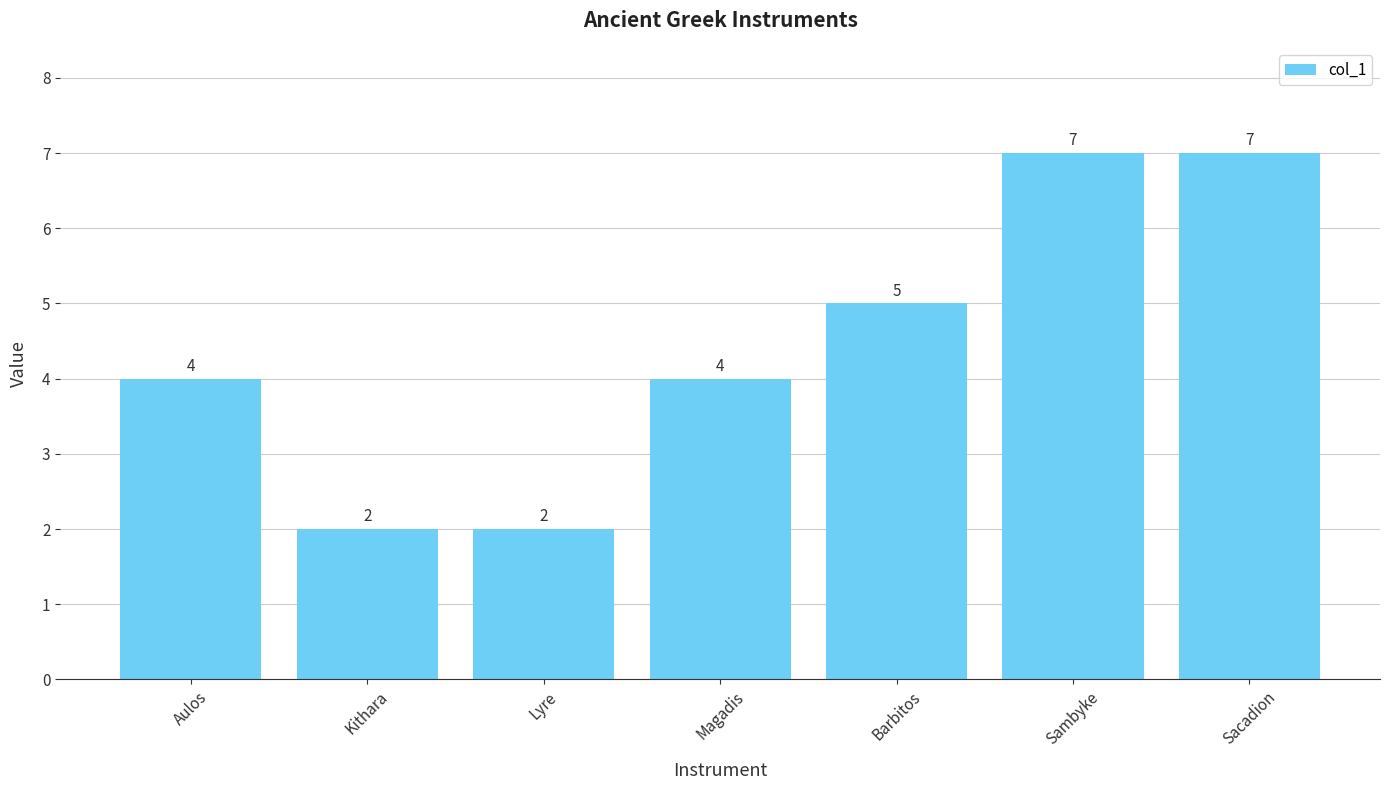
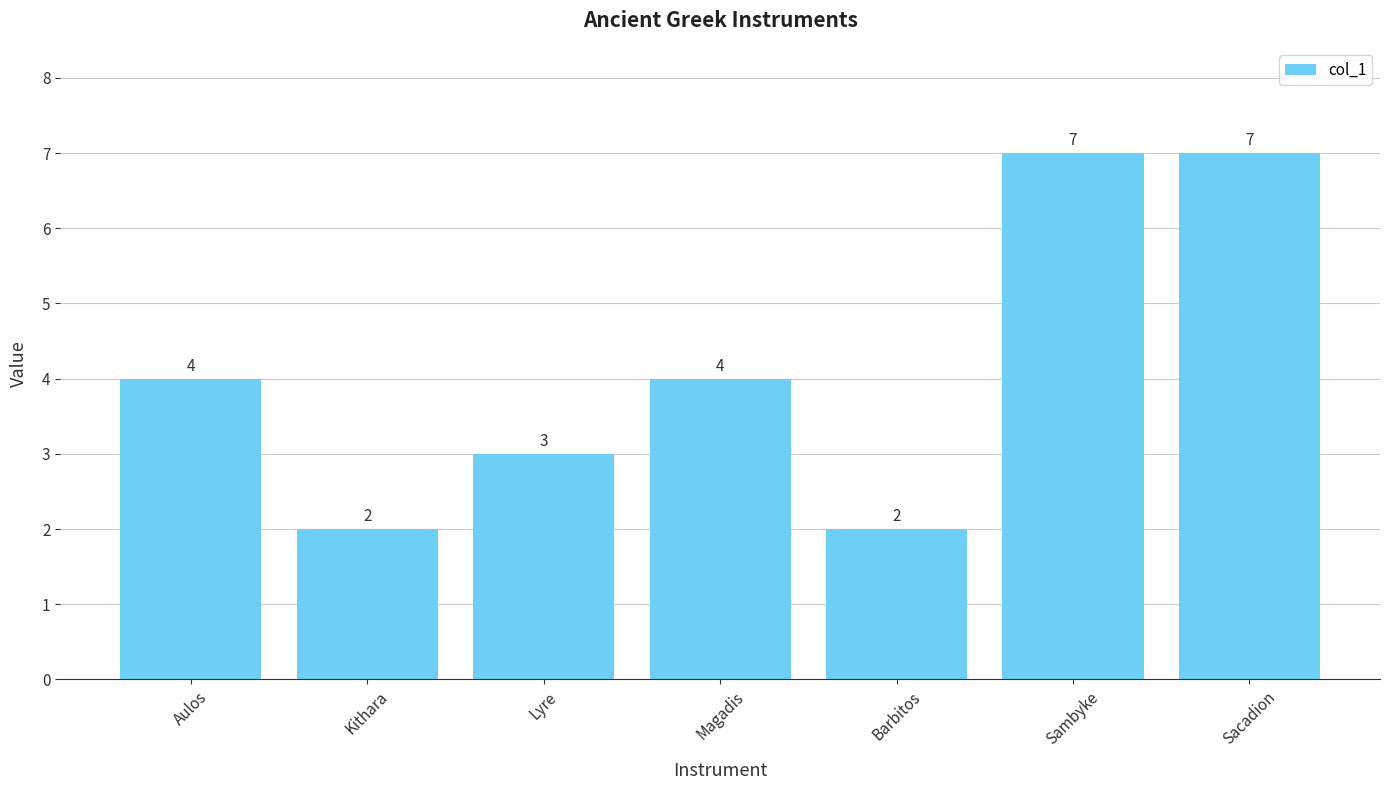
Lyre: 2 -> 3
Barbitos: 5 -> 2
